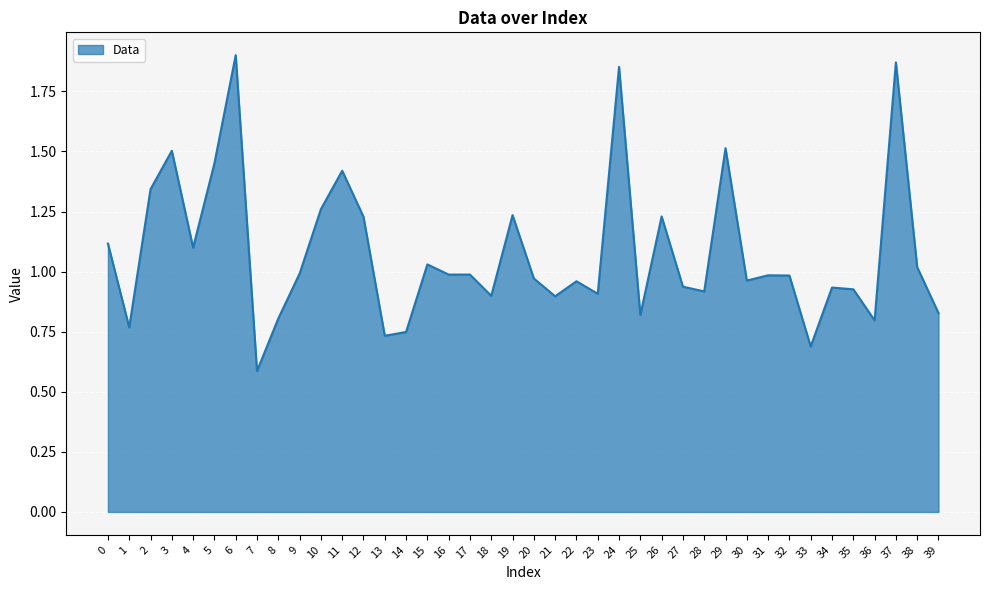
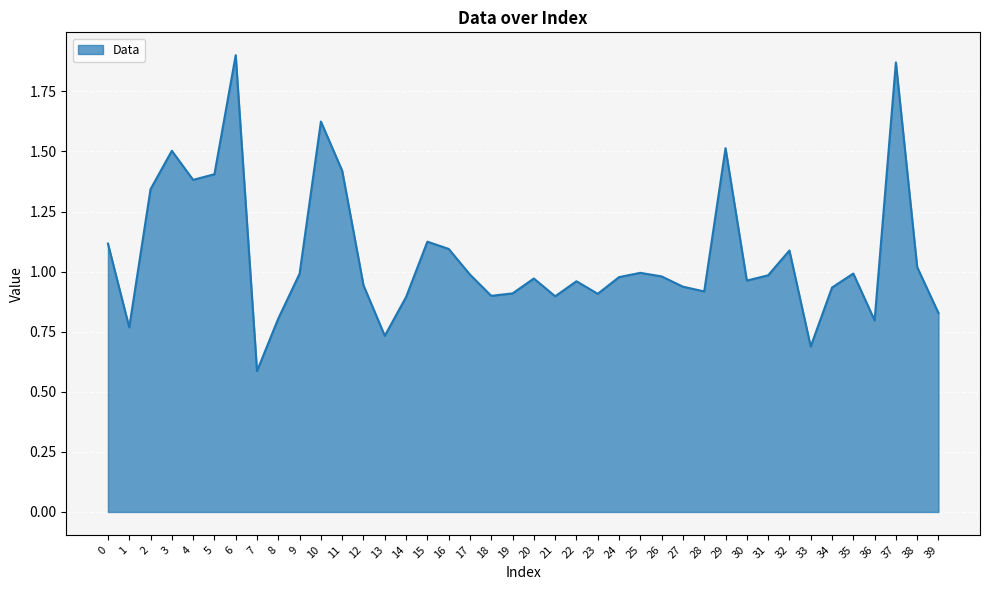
4: 1.10 -> 1.38
5: 1.45 -> 1.41
10: 1.26 -> 1.62
12: 1.23 -> 0.94
14: 0.75 -> 0.89
15: 1.03 -> 1.12
16: 0.99 -> 1.09
19: 1.24 -> 0.91
24: 1.85 -> 0.98
25: 0.82 -> 1.00
26: 1.23 -> 0.98
32: 0.98 -> 1.09
35: 0.93 -> 0.99
